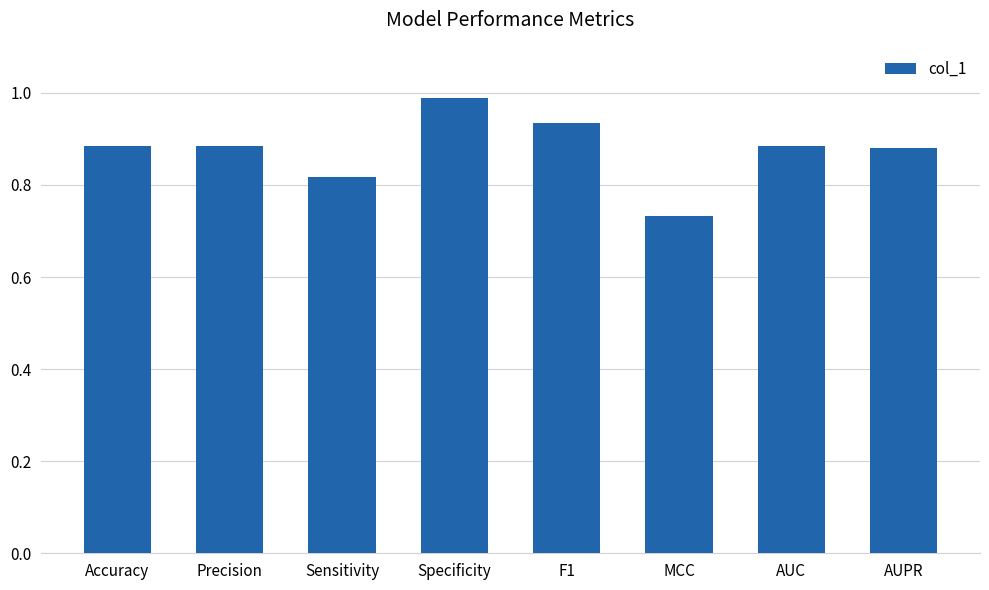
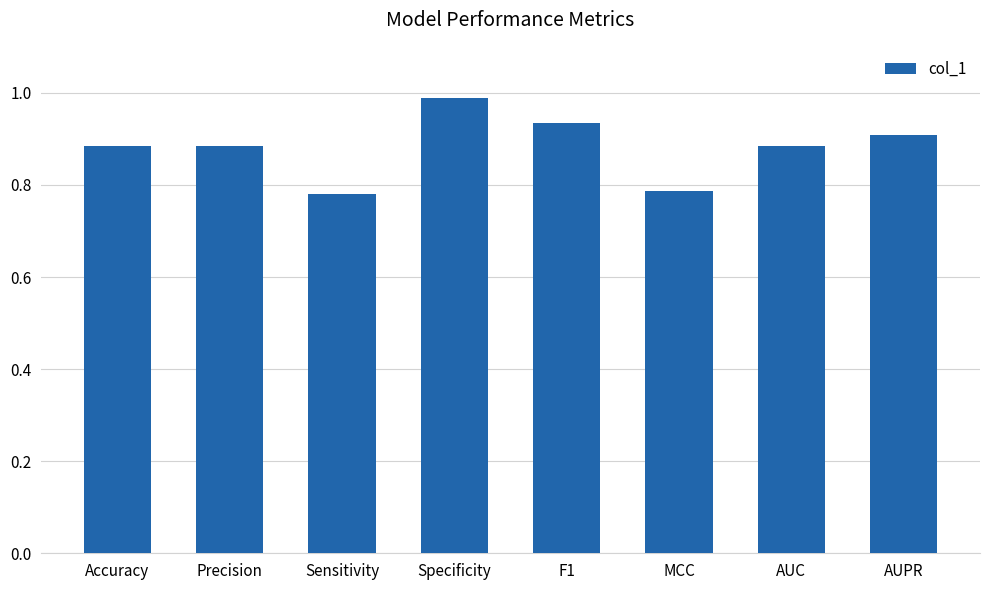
Sensitivity: 0.82 -> 0.78
MCC: 0.73 -> 0.79
AUPR: 0.88 -> 0.91
